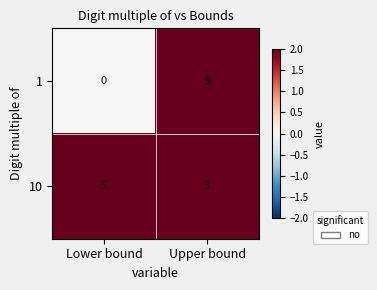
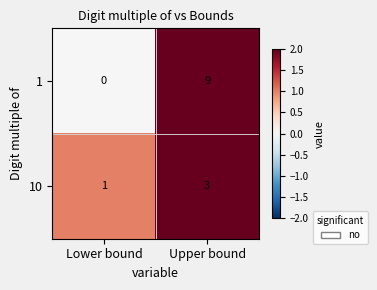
10, Lower bound: 5 -> 1
